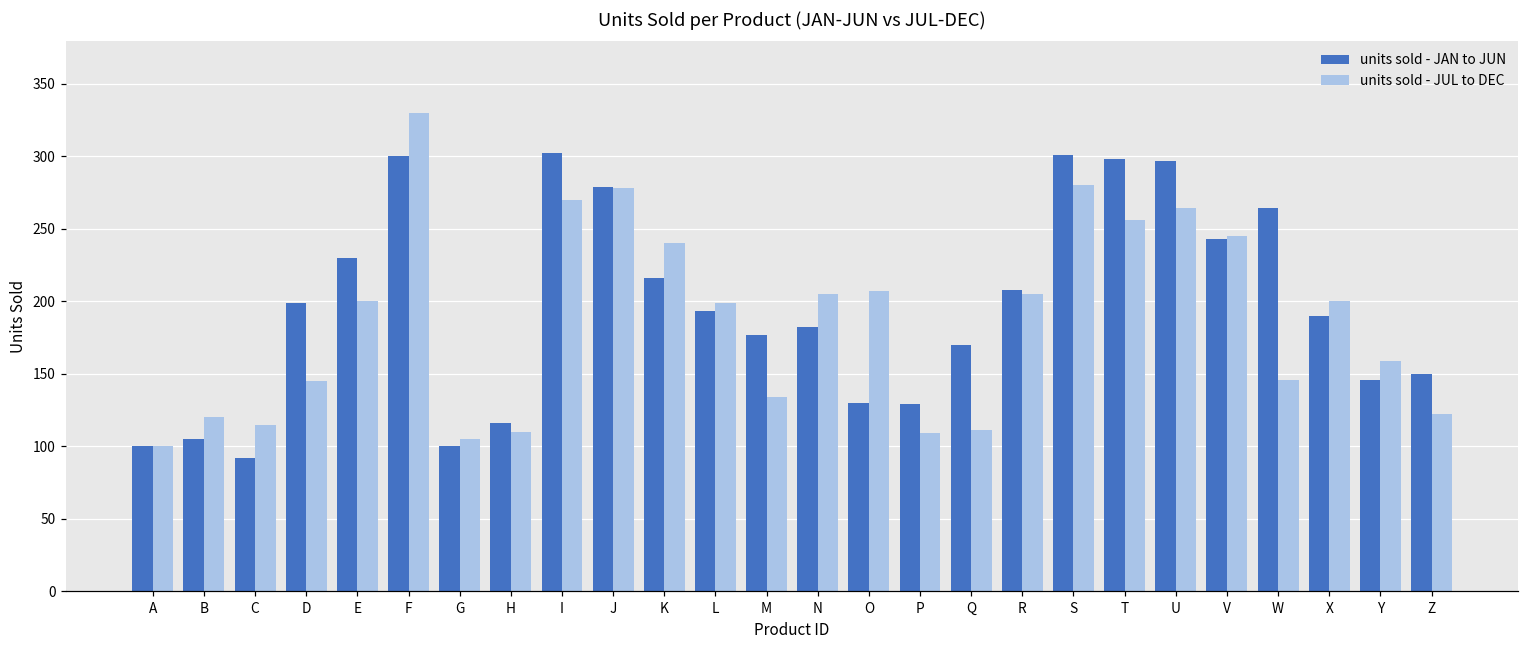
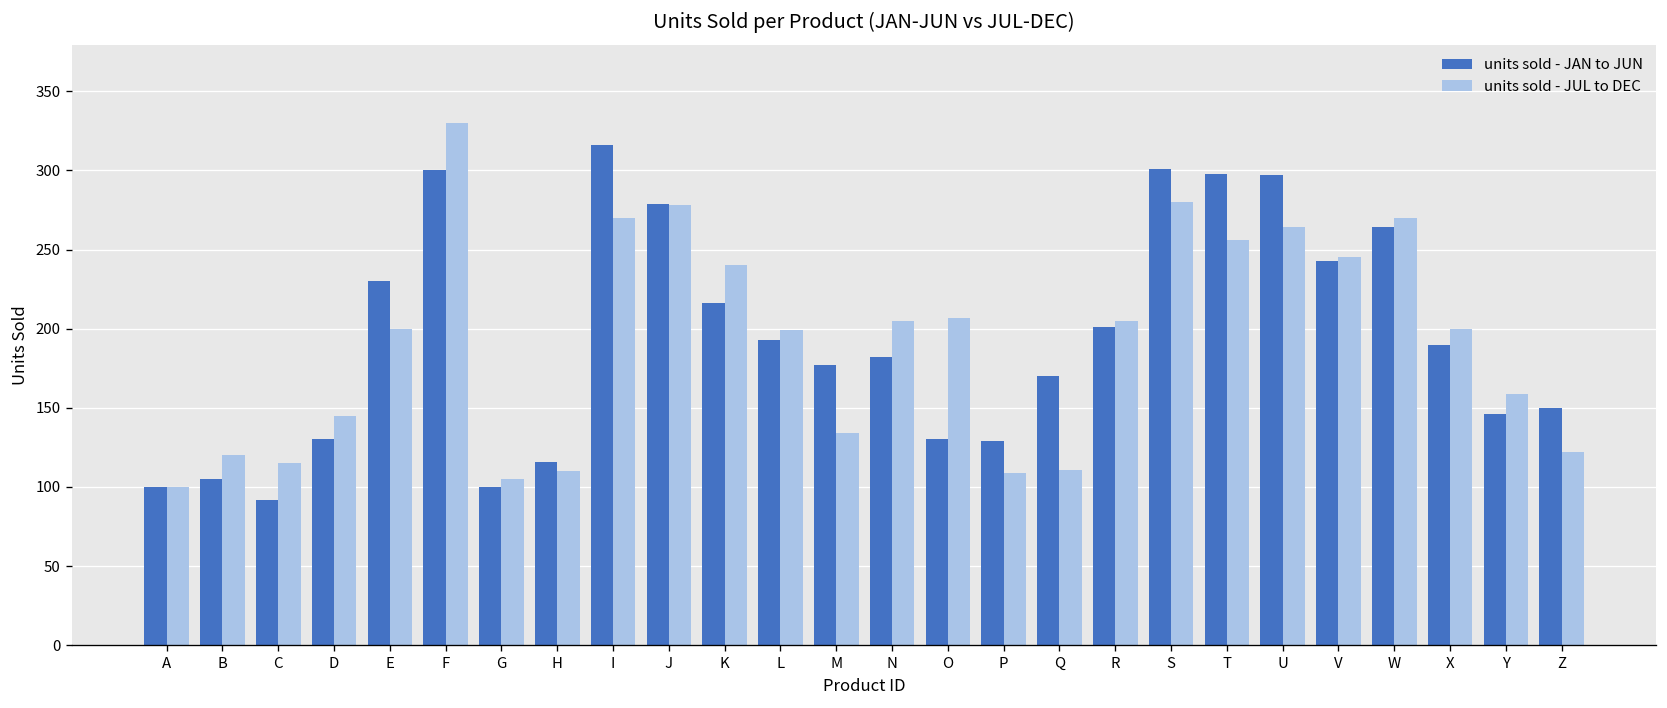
units sold - JAN to JUN, D: 199 -> 130
units sold - JAN to JUN, I: 302 -> 316
units sold - JAN to JUN, R: 208 -> 201
units sold - JUL to DEC, W: 146 -> 270
